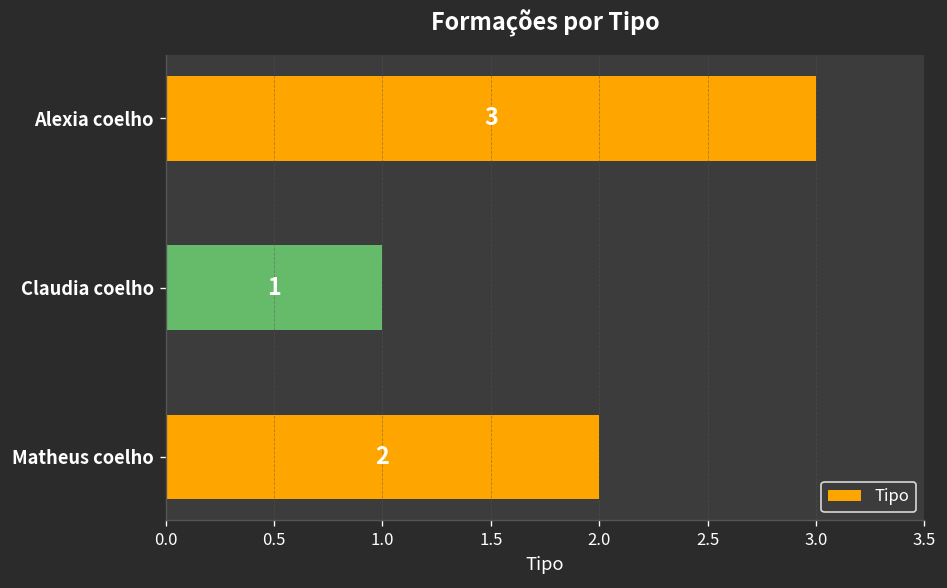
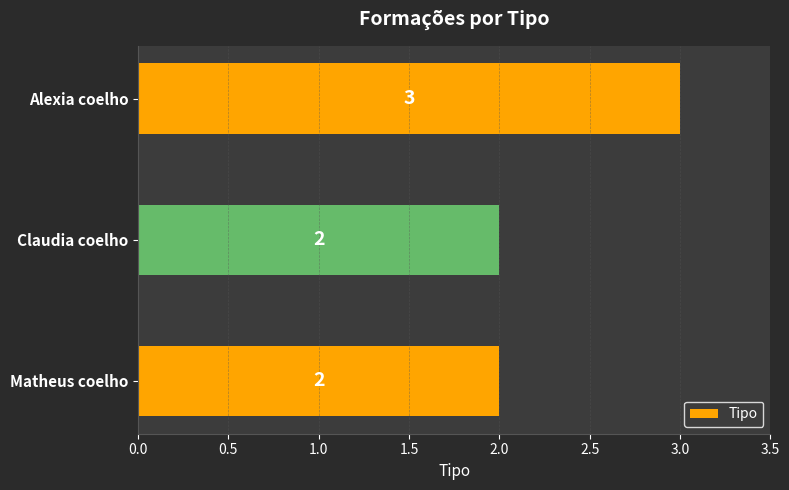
Claudia coelho: 1 -> 2
